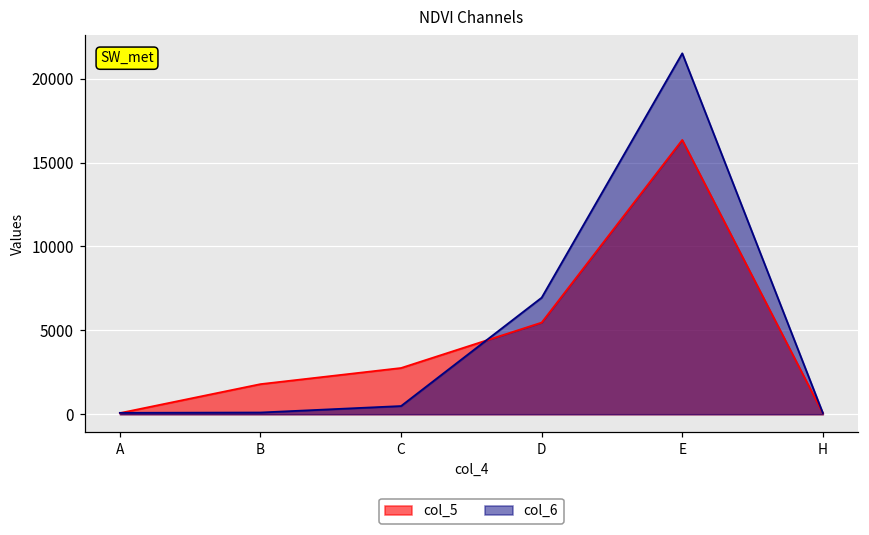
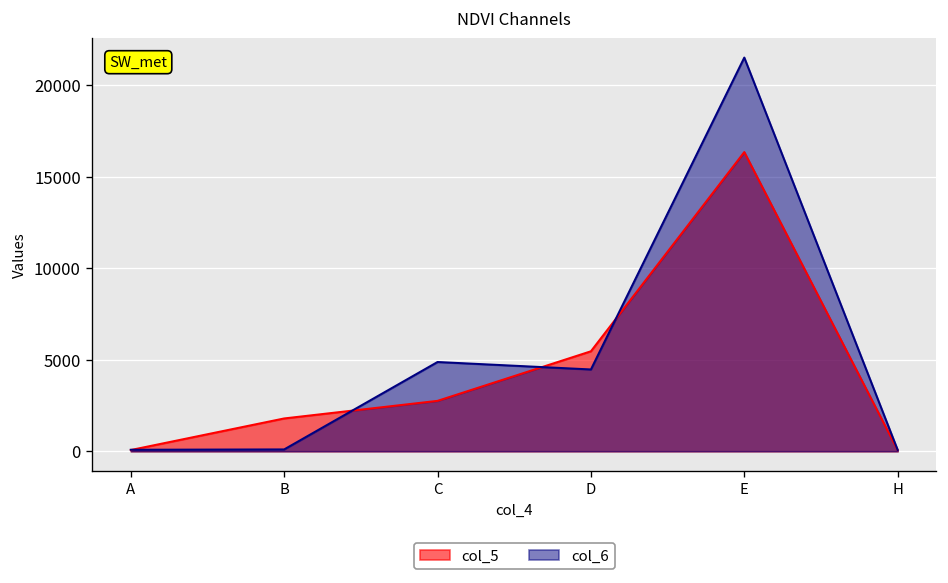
col_6, C: 500 -> 4900
col_6, D: 6900 -> 4500
